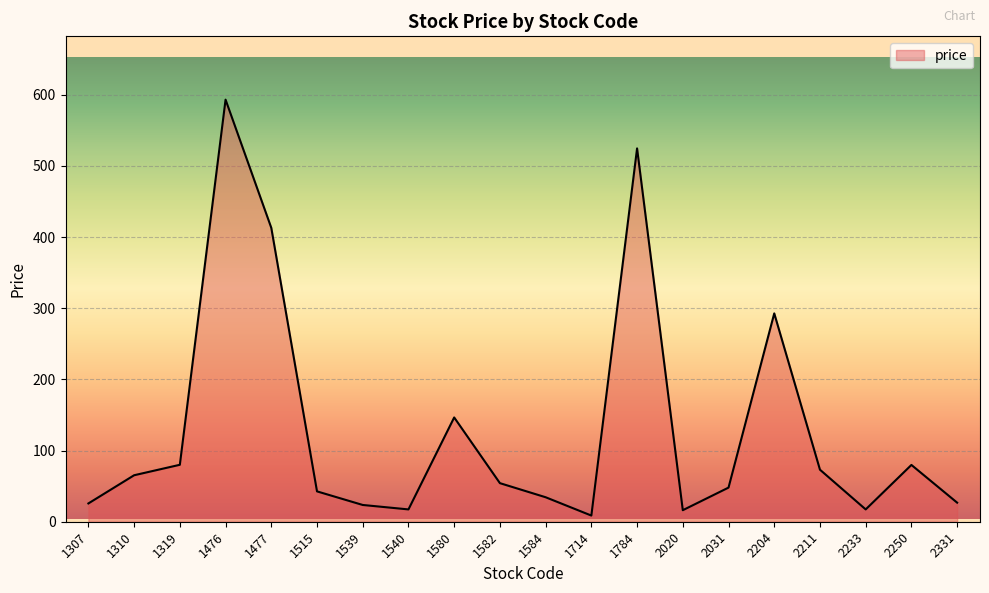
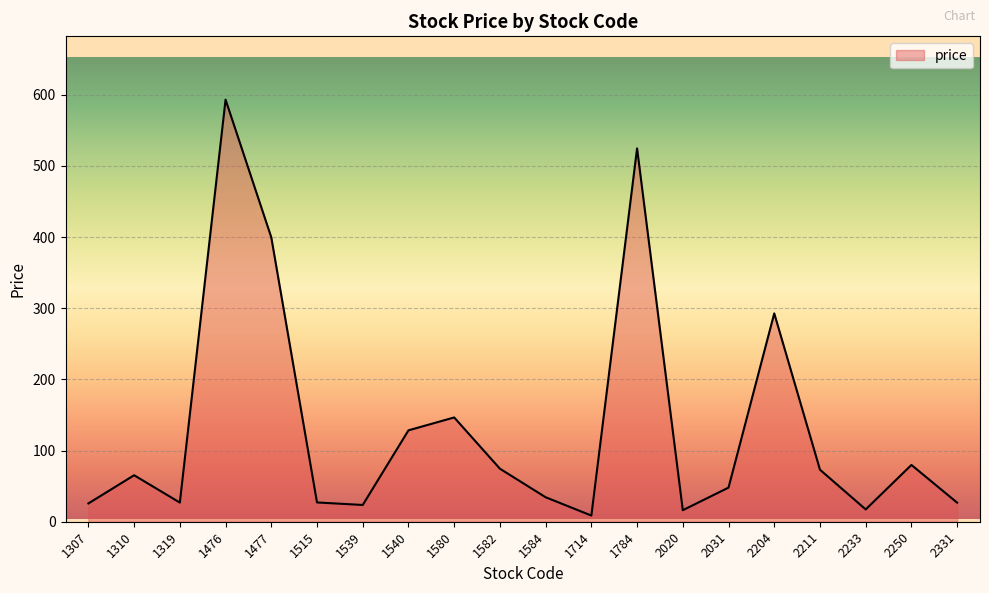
1319: 80 -> 30
1477: 410 -> 400
1515: 40 -> 30
1540: 20 -> 130
1582: 50 -> 70
